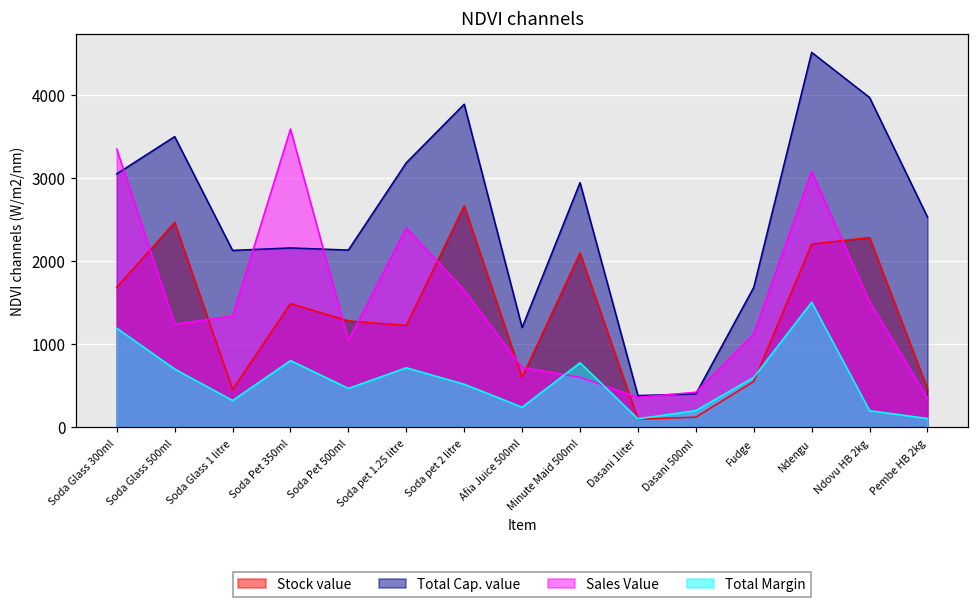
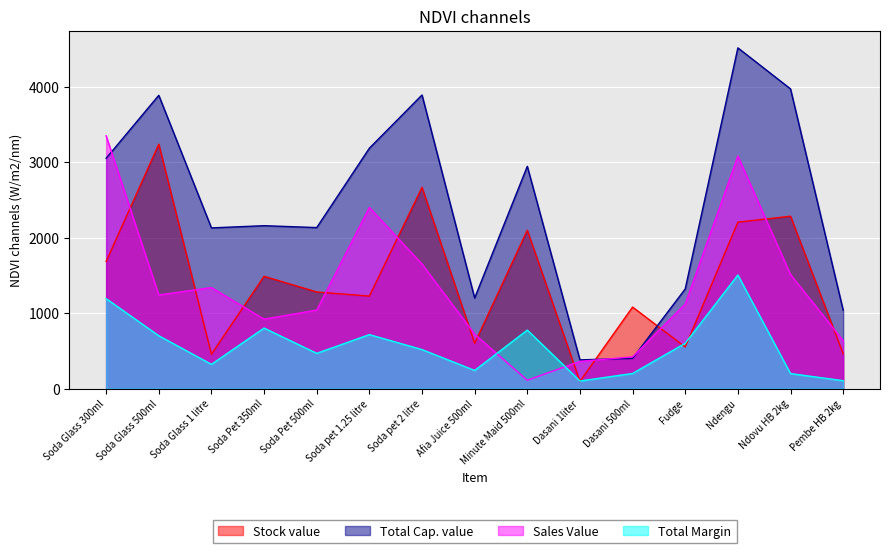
Stock value, Soda Glass 500ml: 2500 -> 3200
Total Cap. value, Soda Glass 500ml: 3500 -> 3900
Sales Value, Soda Pet 350ml: 3600 -> 900
Sales Value, Minute Maid 500ml: 600 -> 100
Stock value, Dasani 500ml: 100 -> 1100
Total Cap. value, Fudge: 1700 -> 1300
Total Cap. value, Pembe HB 2kg: 2500 -> 1000
Sales Value, Pembe HB 2kg: 400 -> 600
